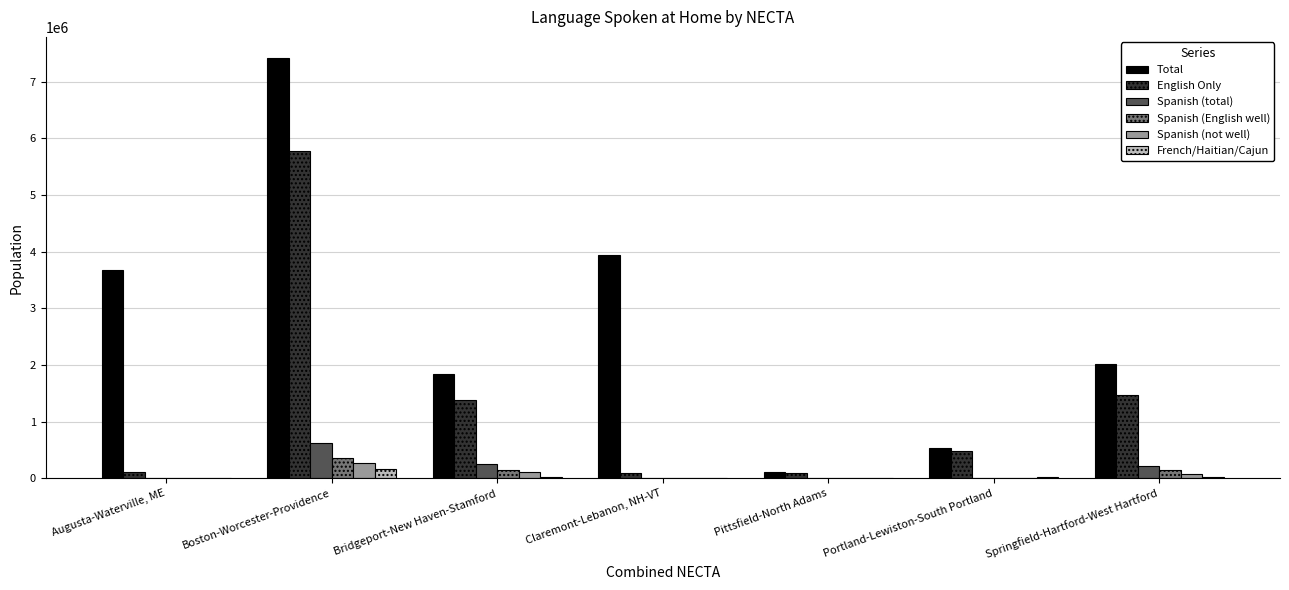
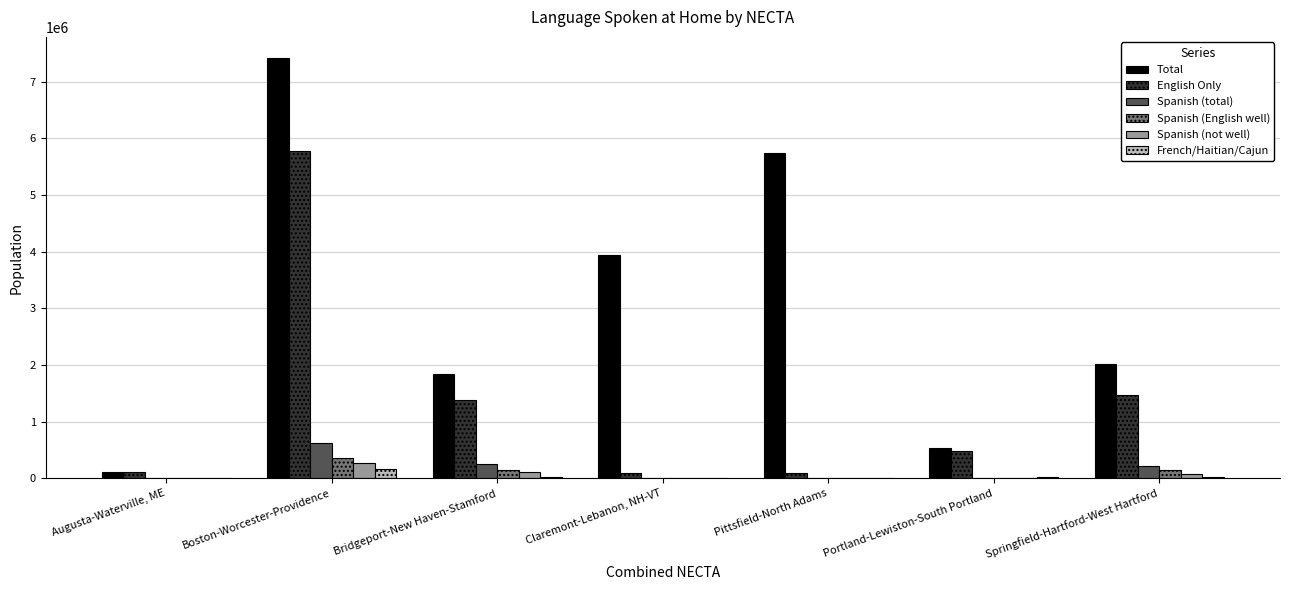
Total, Augusta-Waterville, ME: 3700000 -> 100000
Total, Pittsfield-North Adams: 100000 -> 5700000
